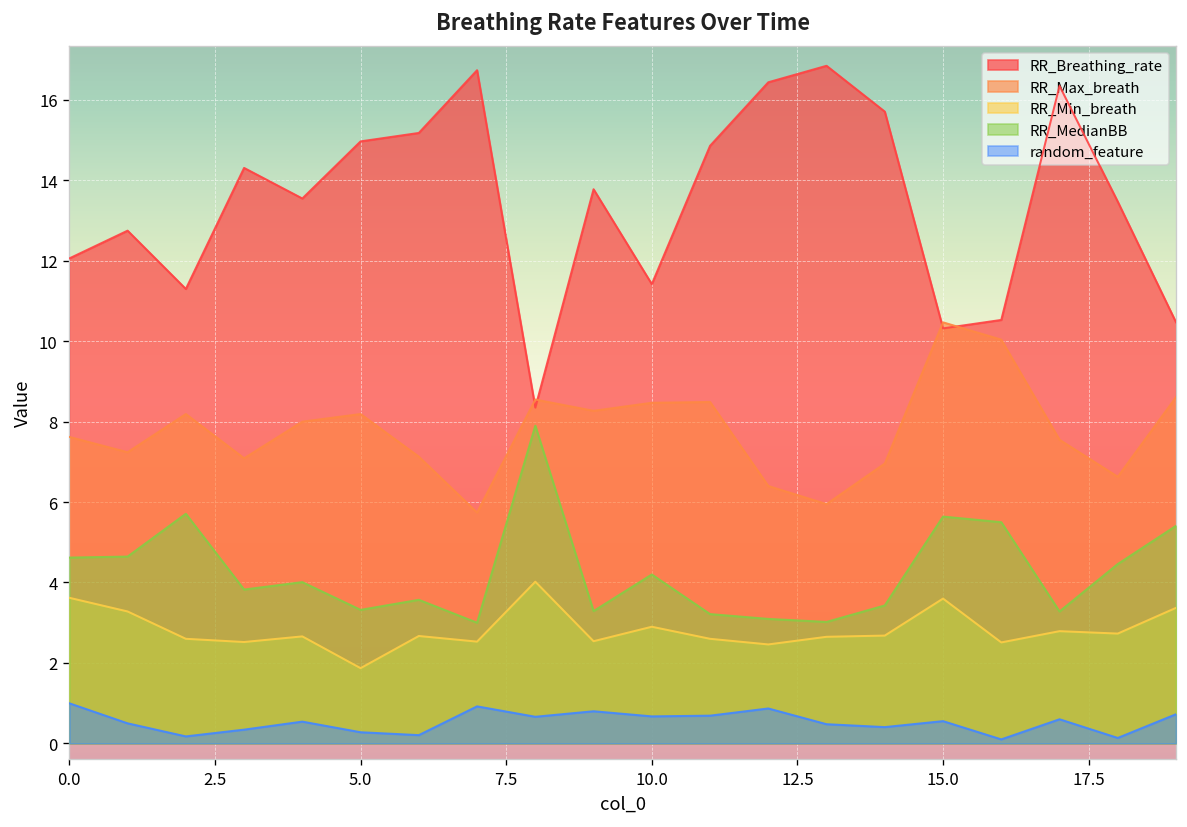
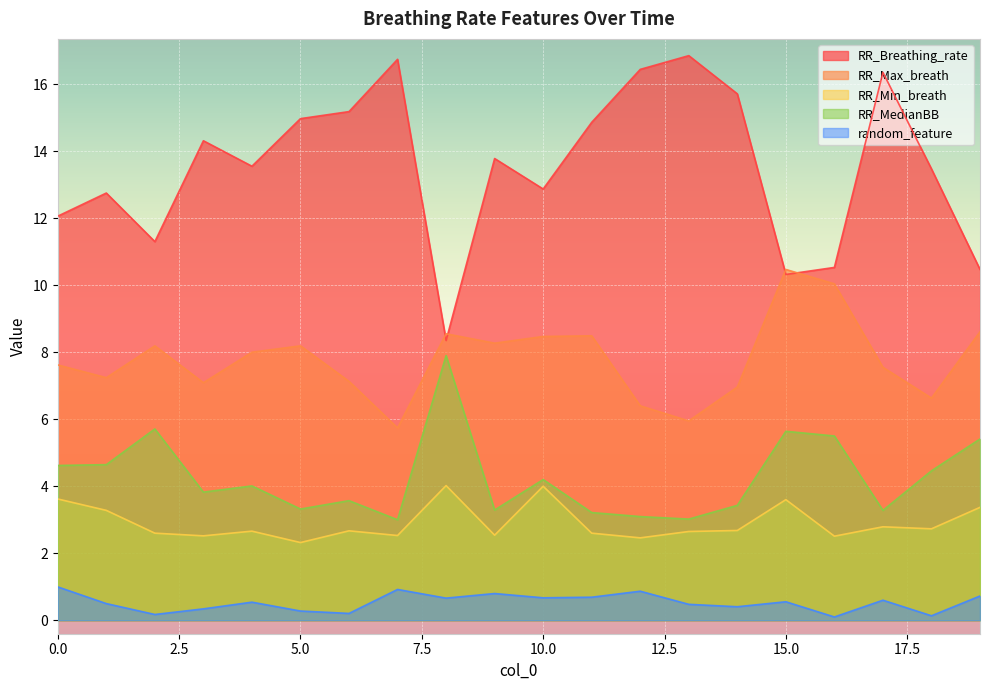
RR_Min_breath, 5.0: 1.9 -> 2.3
RR_Breathing_rate, 10.0: 11.4 -> 12.9
RR_Min_breath, 10.0: 2.9 -> 4.0
